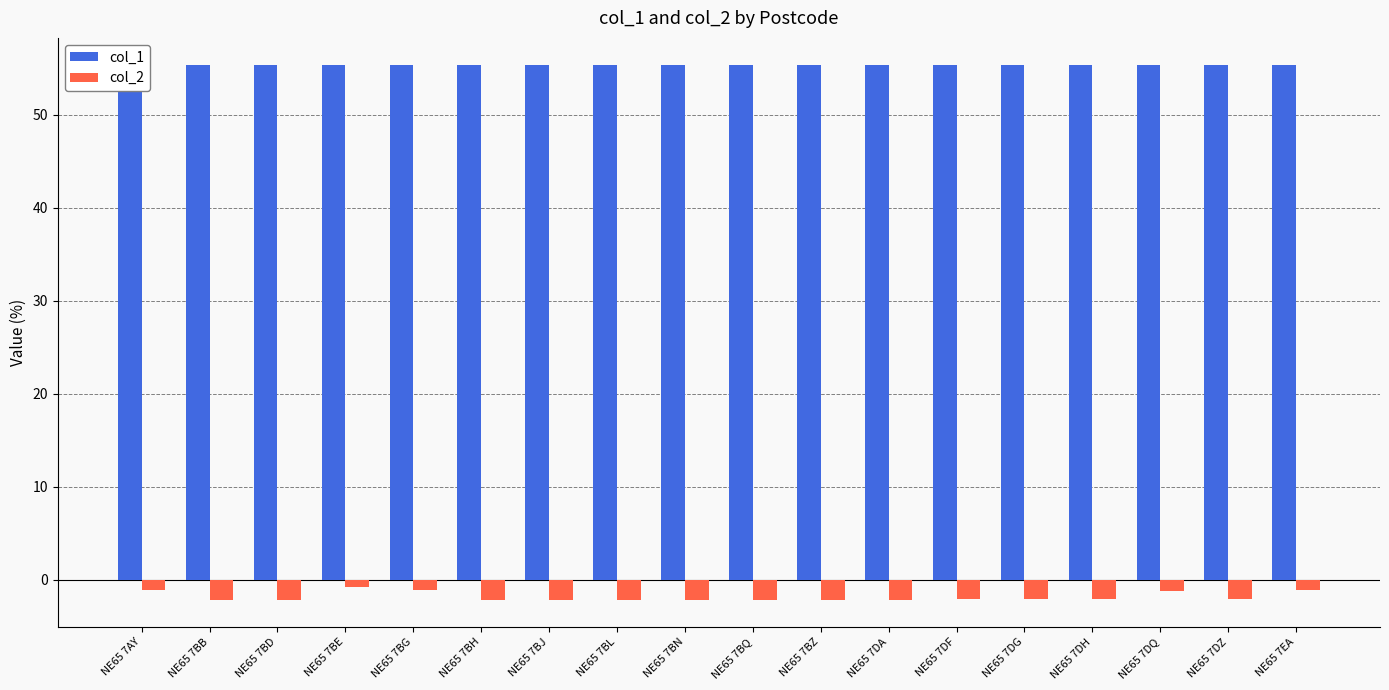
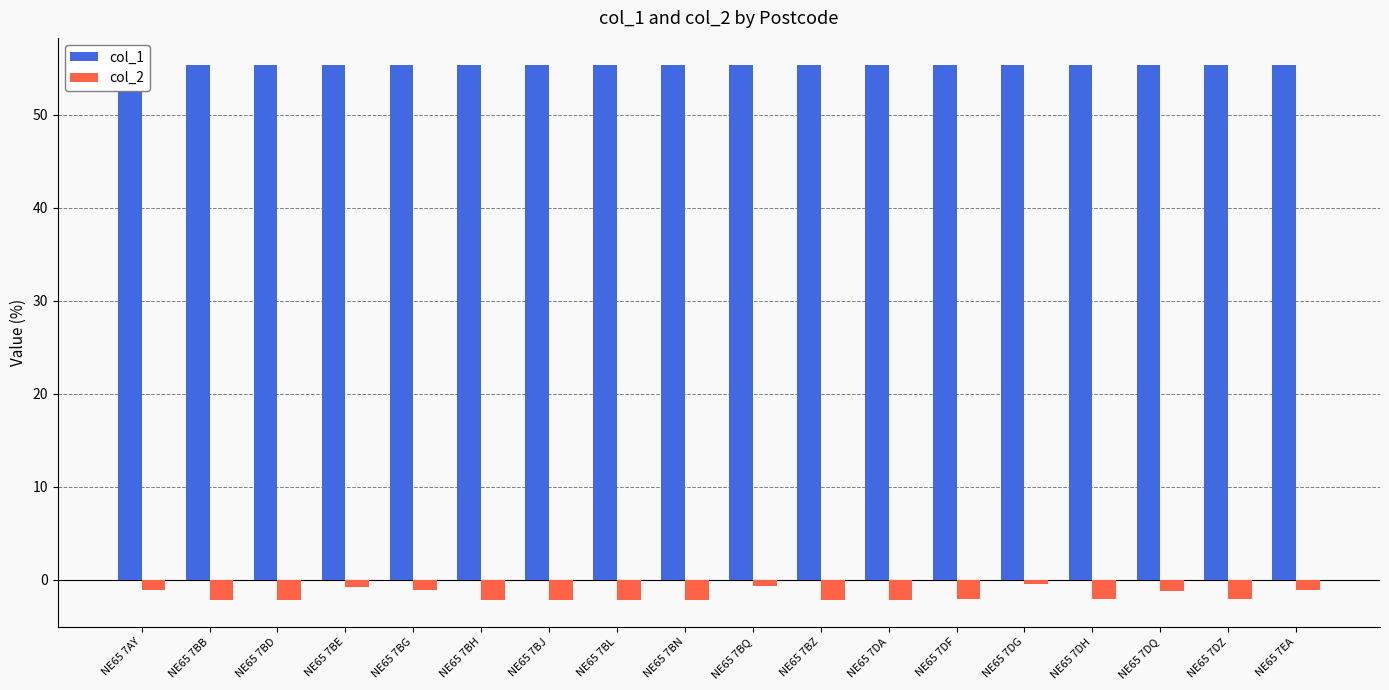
col_2, NE65 7BQ: -2 -> -1
col_2, NE65 7DG: -2 -> 0
